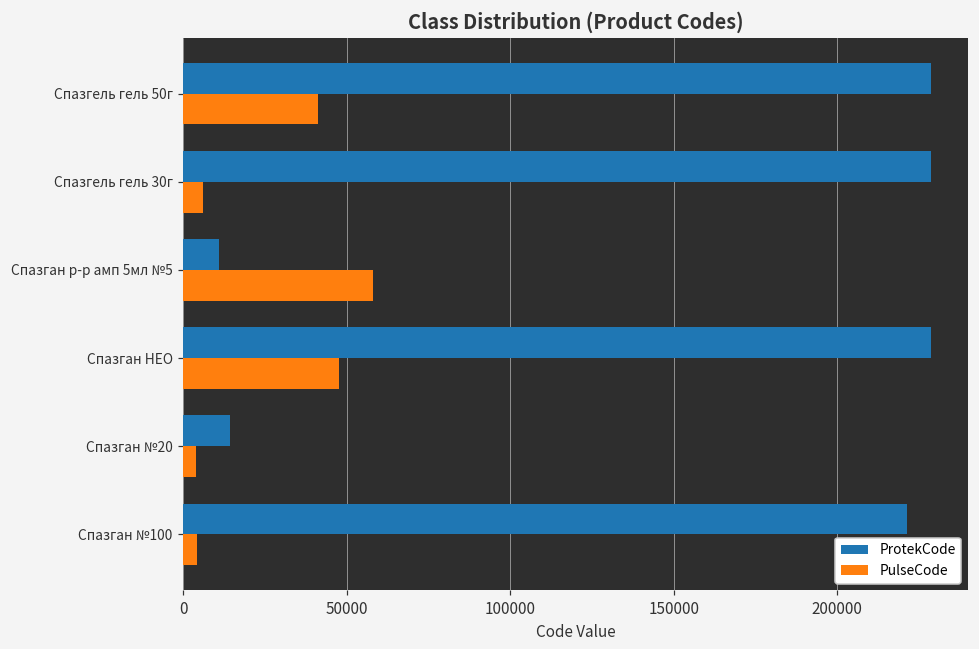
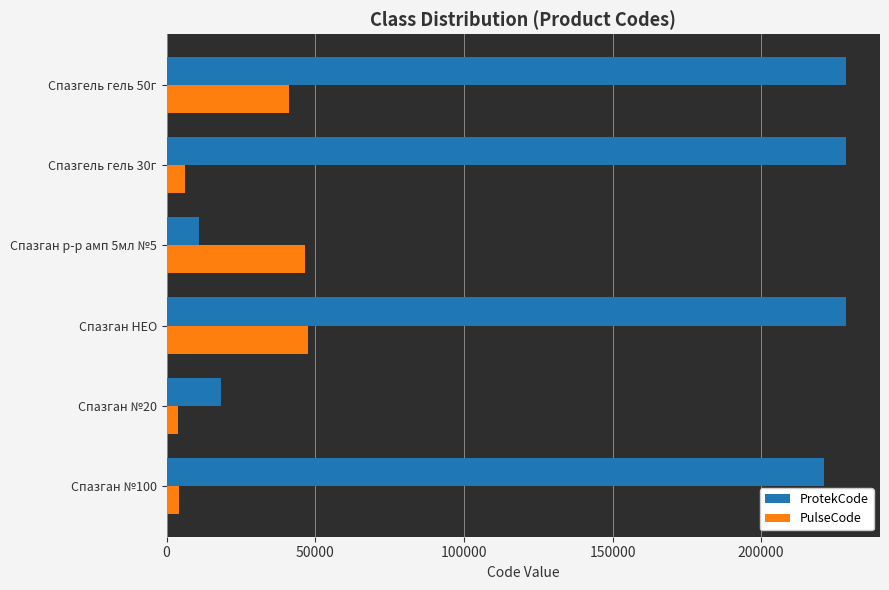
PulseCode, Спазган р-р амп 5мл №5: 58000 -> 47000
ProtekCode, Спазган №20: 14000 -> 18000
